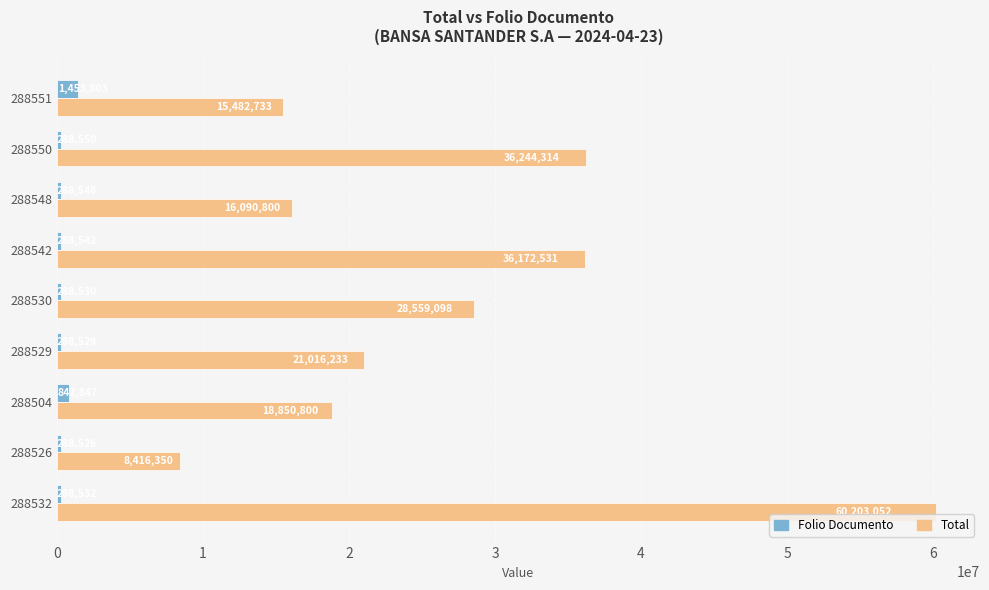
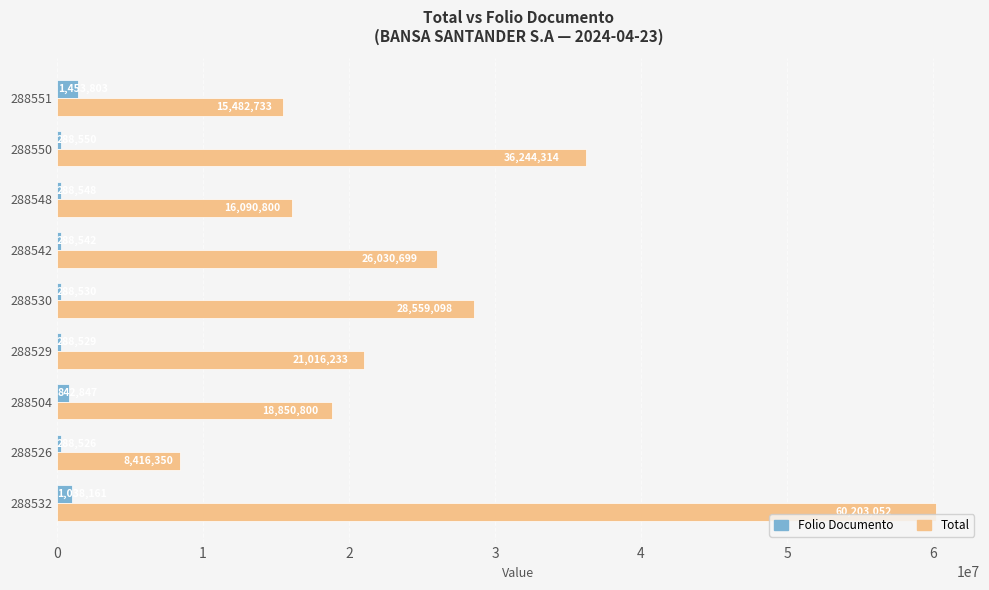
Total, 288542: 36,172,531 -> 26,030,699
Folio Documento, 288532: 300000 -> 1000000
